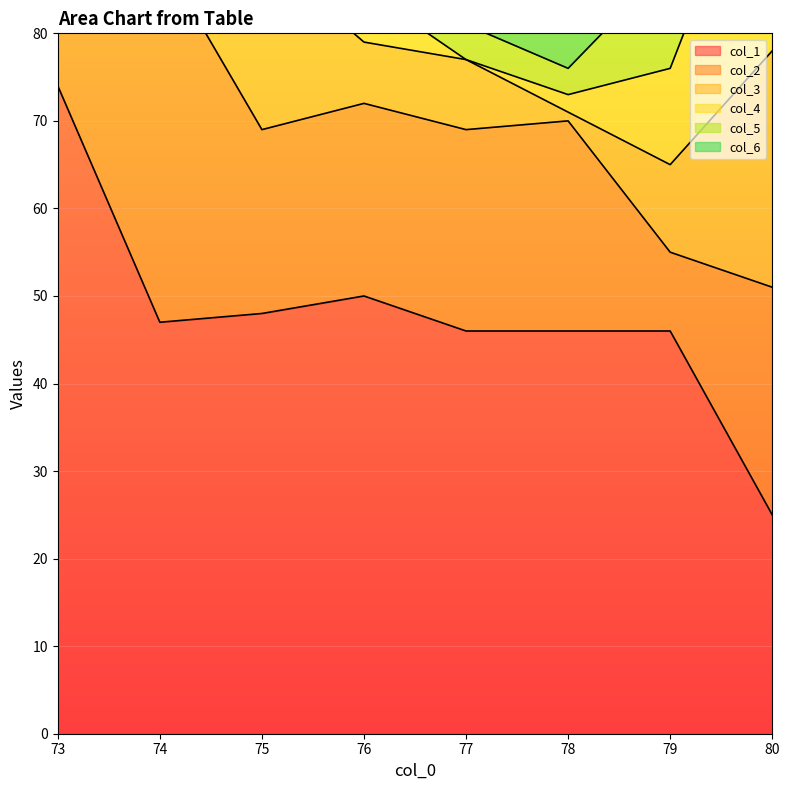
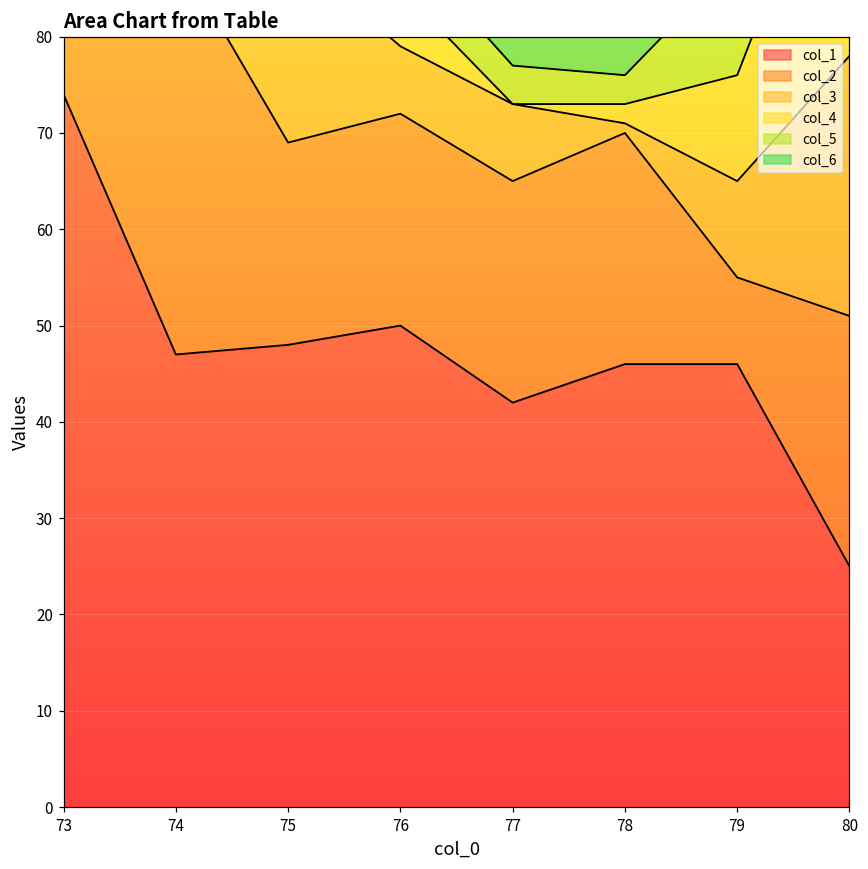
col_1, 77: 46 -> 42
